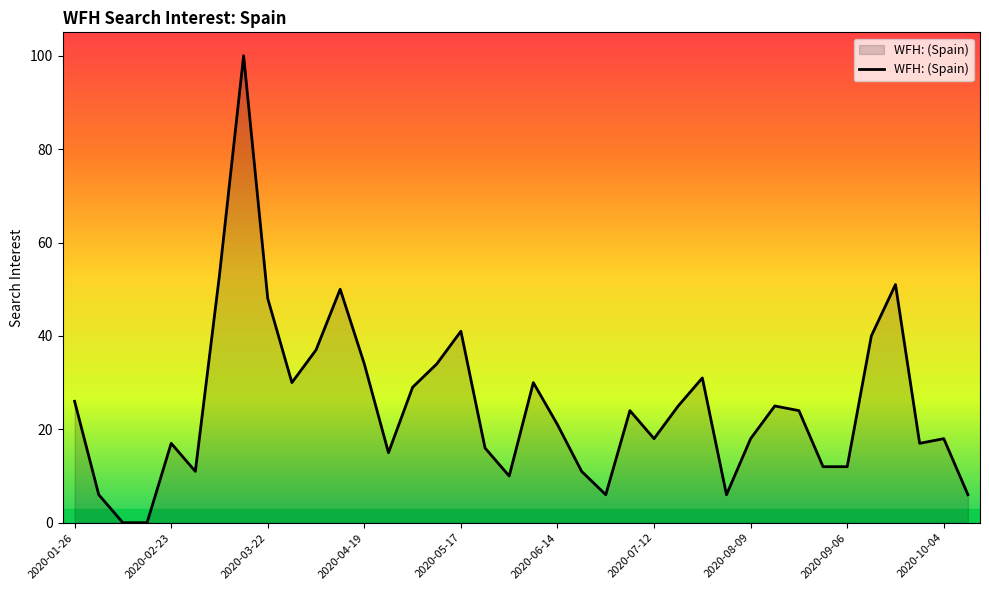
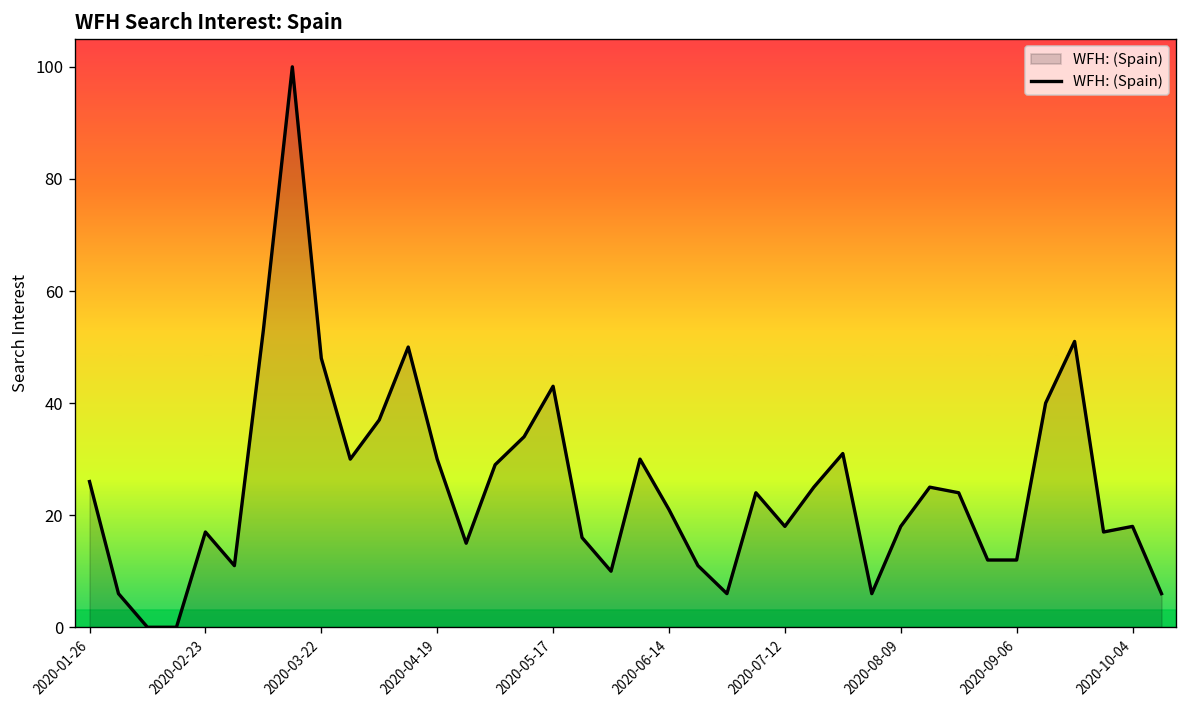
2020-04-19: 34 -> 30
2020-05-17: 41 -> 43
